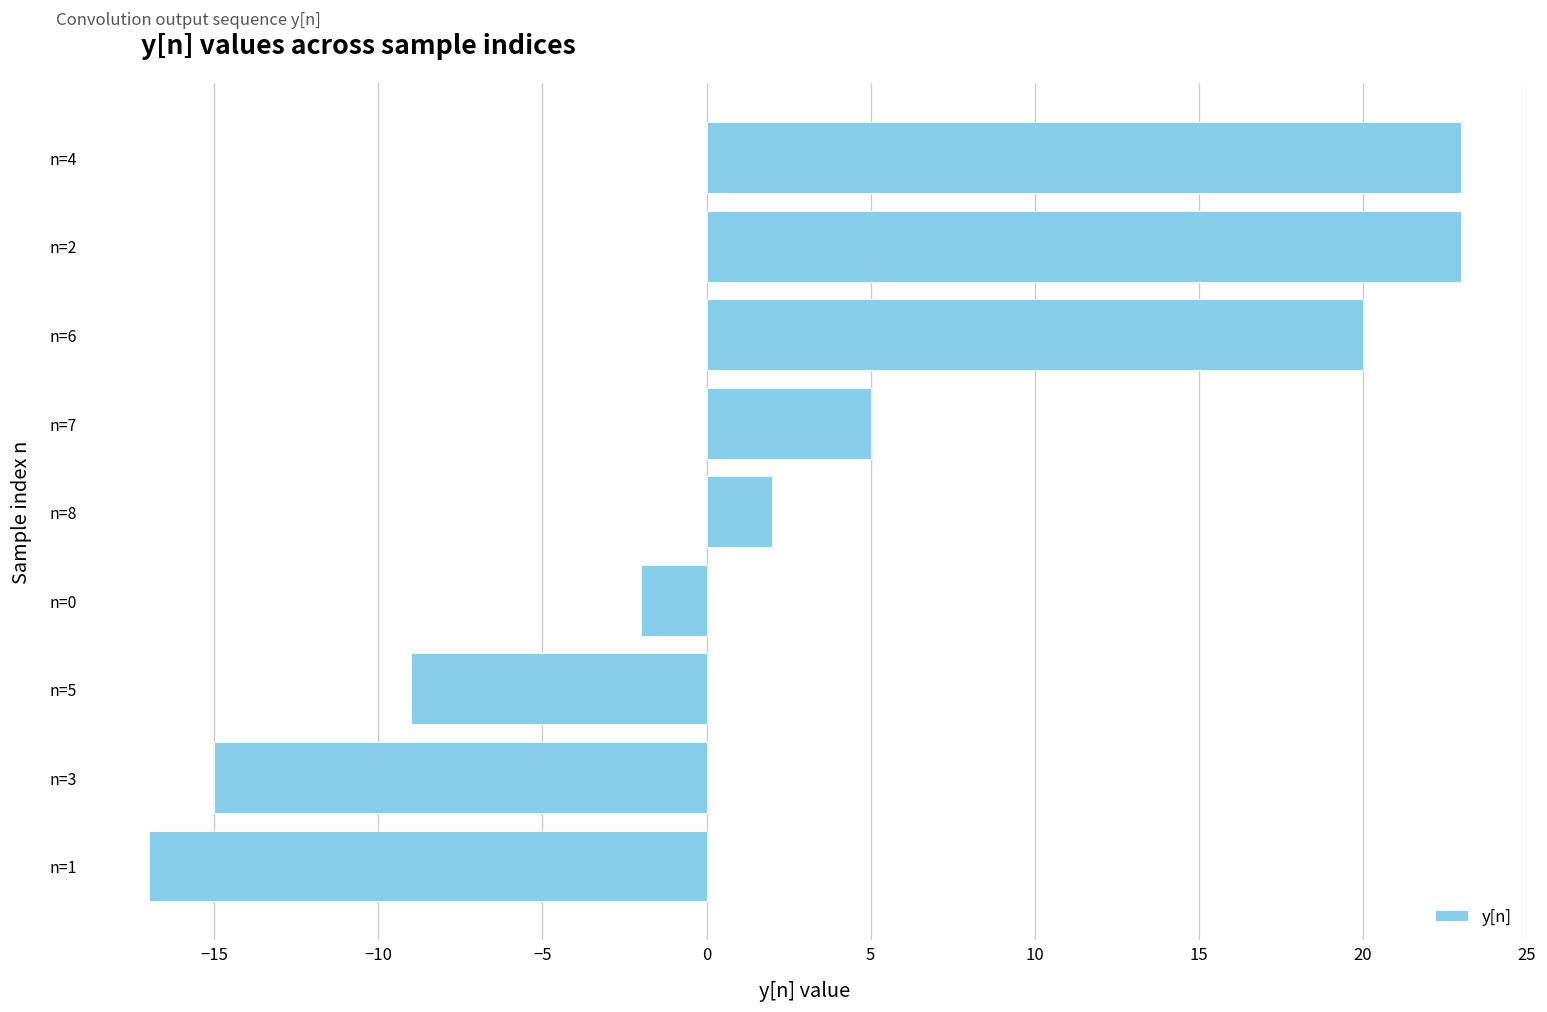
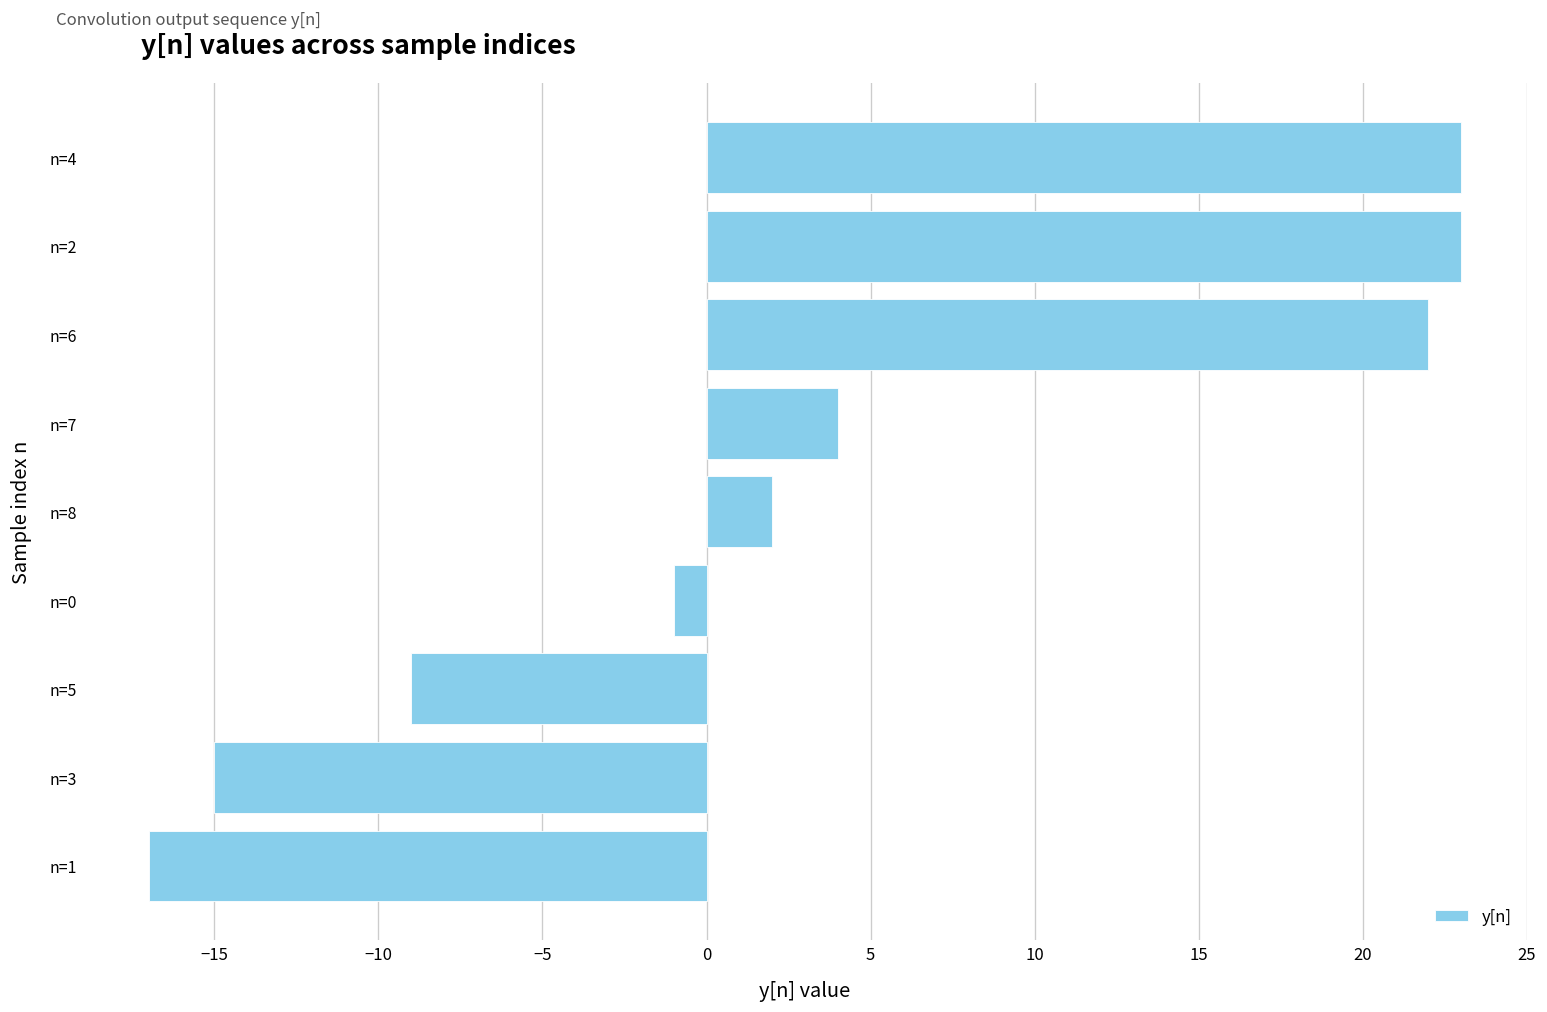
n=6: 20 -> 22
n=7: 5 -> 4
n=0: -2 -> -1
